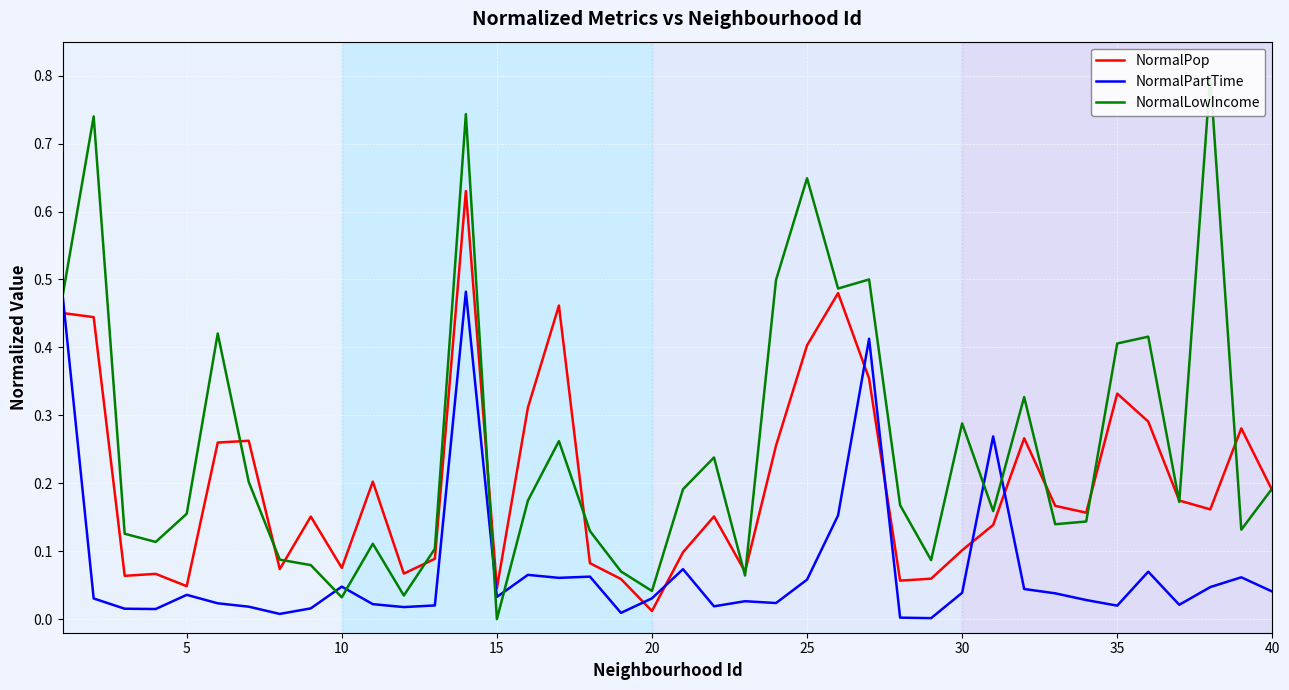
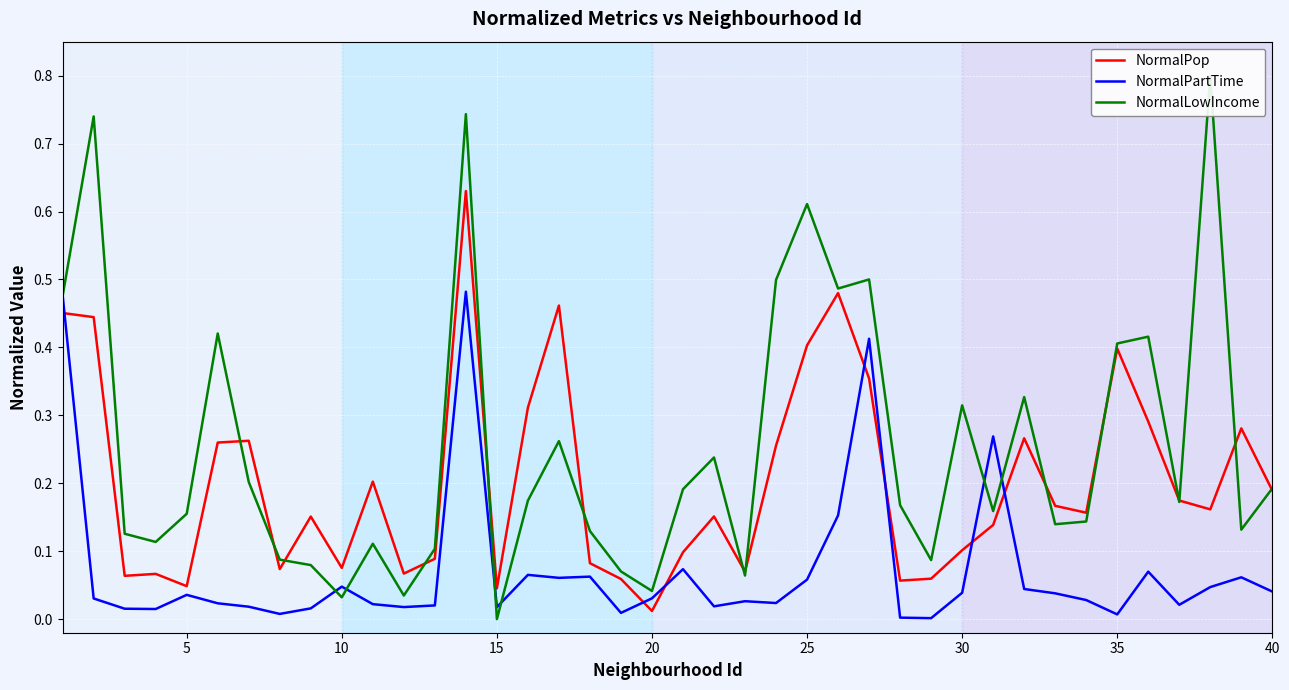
NormalPartTime, 15: 0.03 -> 0.02
NormalLowIncome, 25: 0.65 -> 0.61
NormalLowIncome, 30: 0.29 -> 0.31
NormalPop, 35: 0.33 -> 0.40
NormalPartTime, 35: 0.02 -> 0.01
